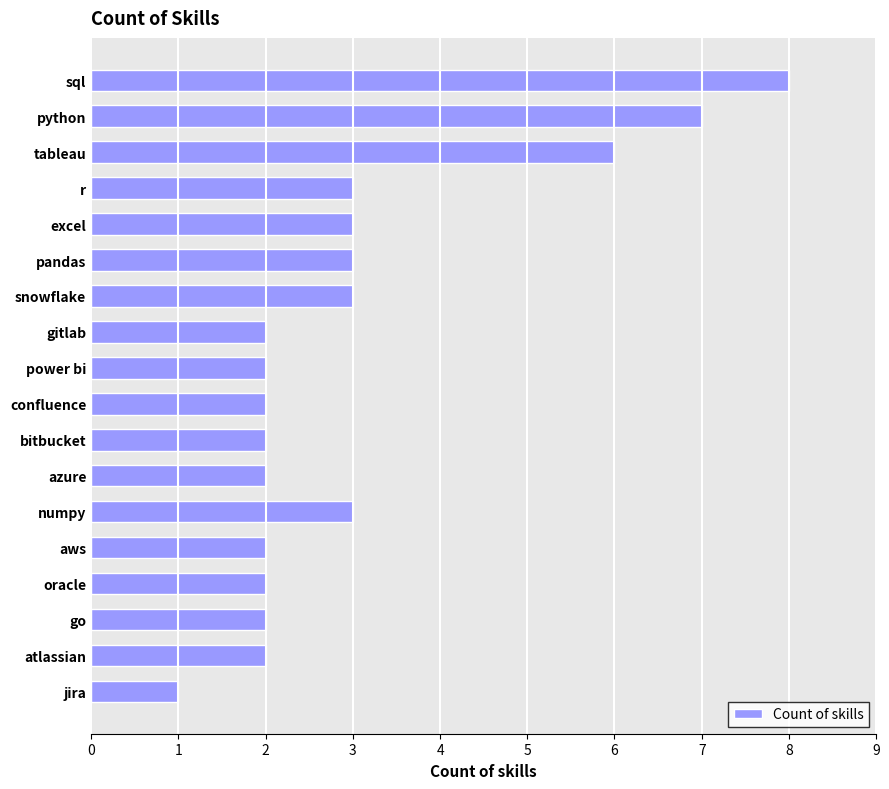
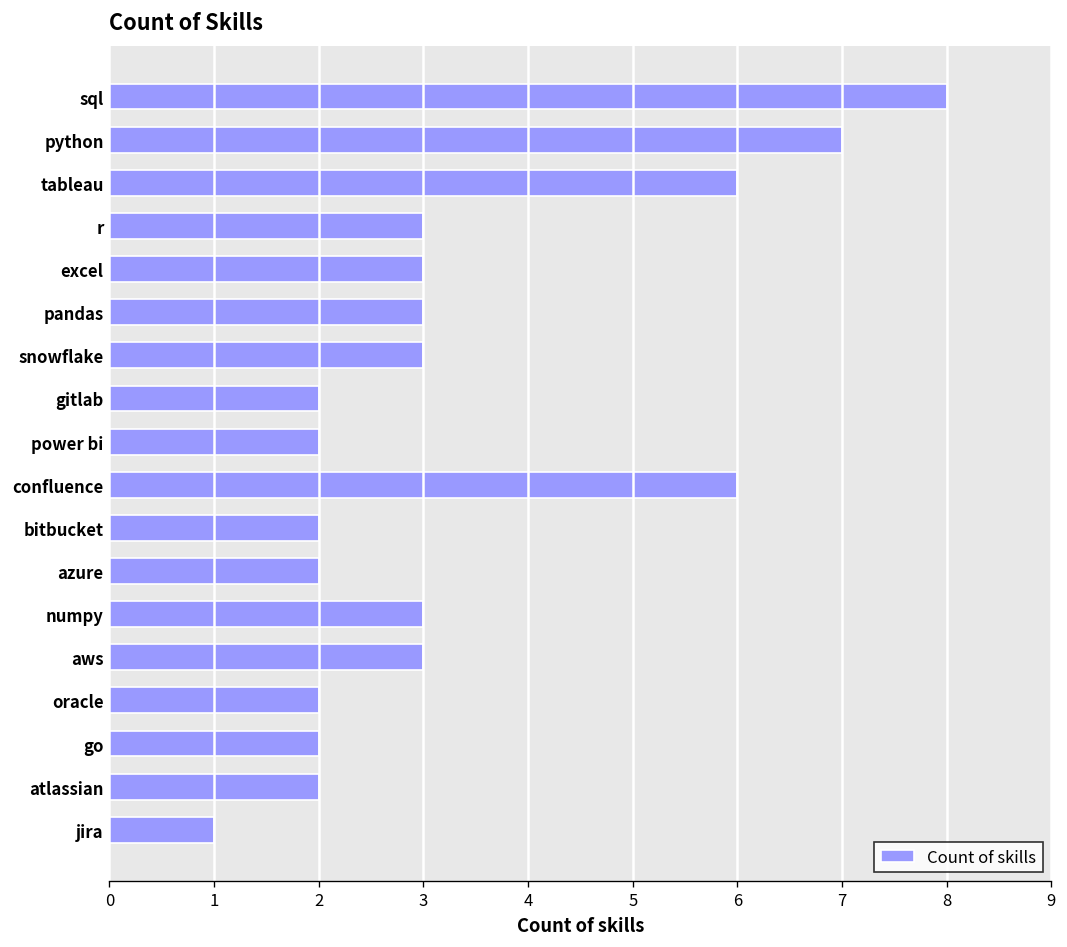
confluence: 2 -> 6
aws: 2 -> 3
